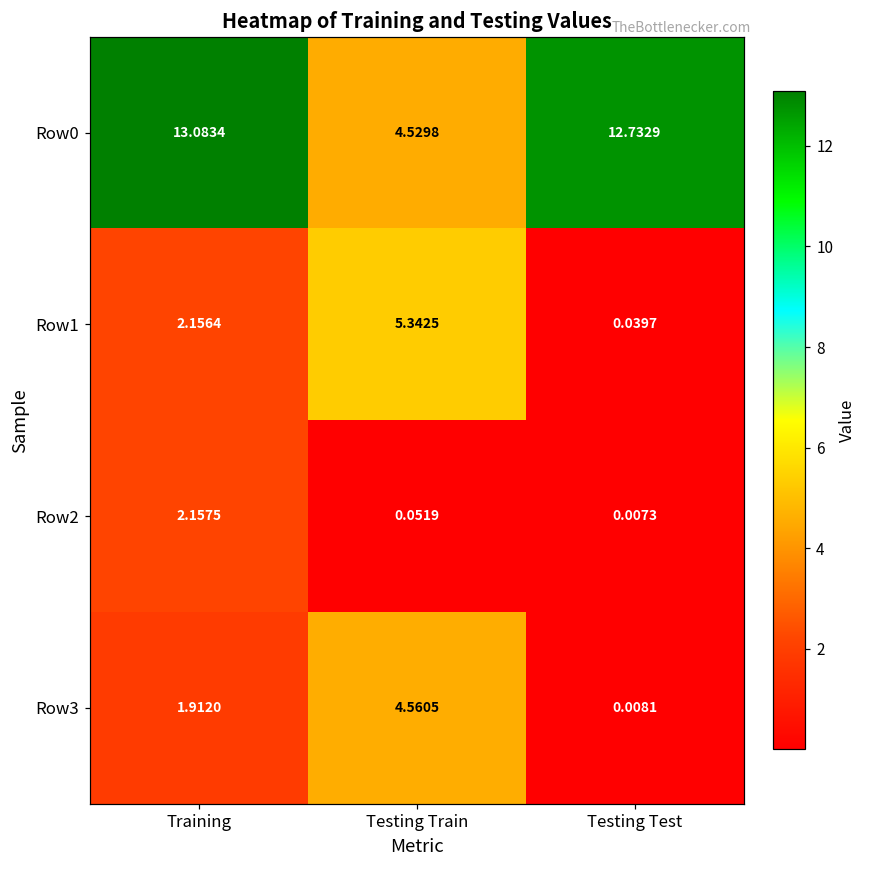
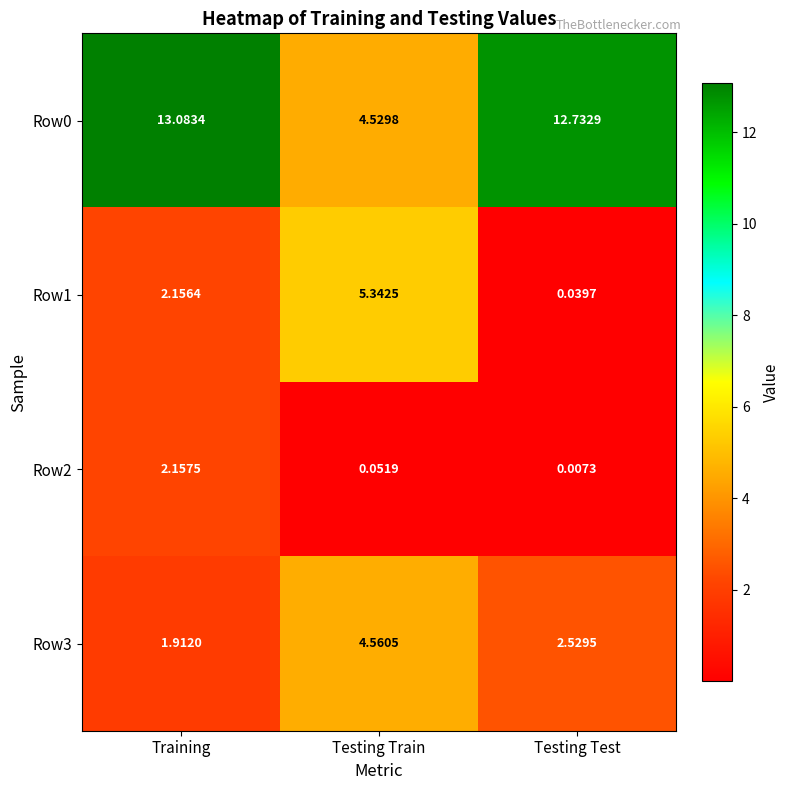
Row3, Testing Test: 0.0081 -> 2.5295
